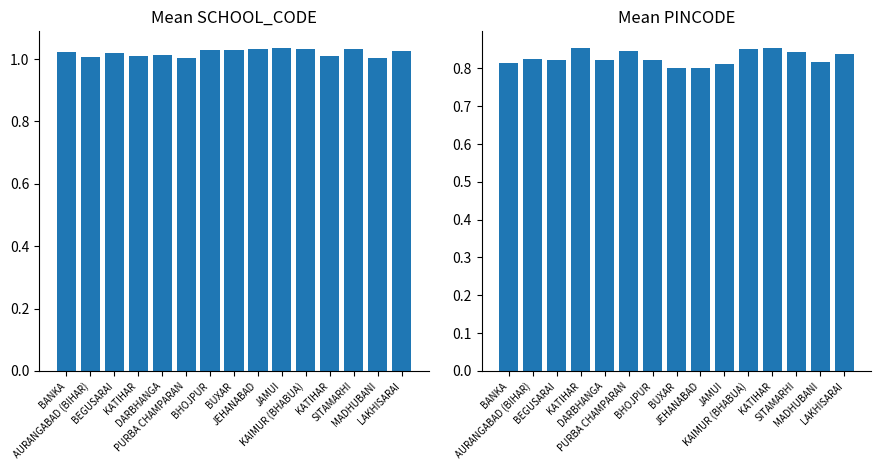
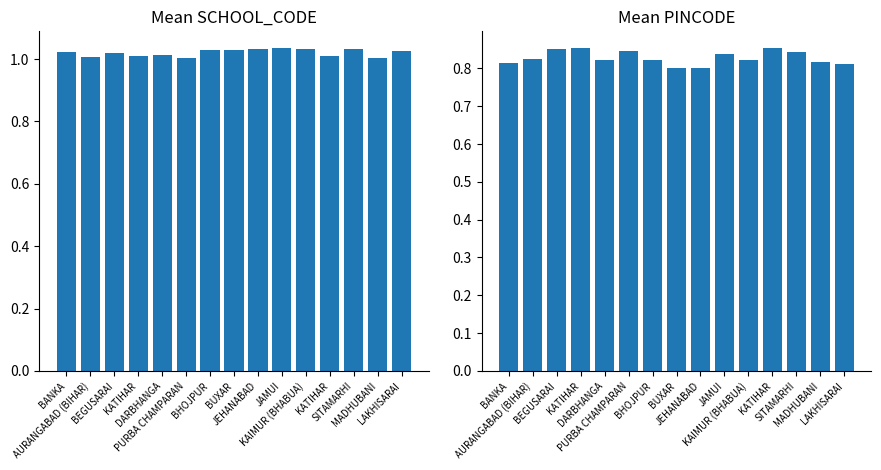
Mean PINCODE, BEGUSARAI: 0.82 -> 0.85
Mean PINCODE, JAMUI: 0.81 -> 0.84
Mean PINCODE, KAIMUR (BHABUA): 0.85 -> 0.82
Mean PINCODE, LAKHISARAI: 0.84 -> 0.81
